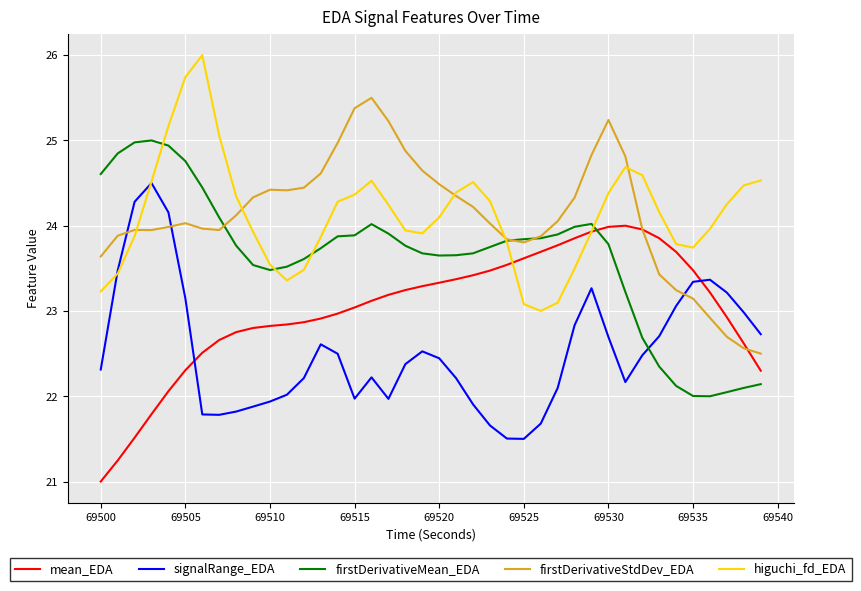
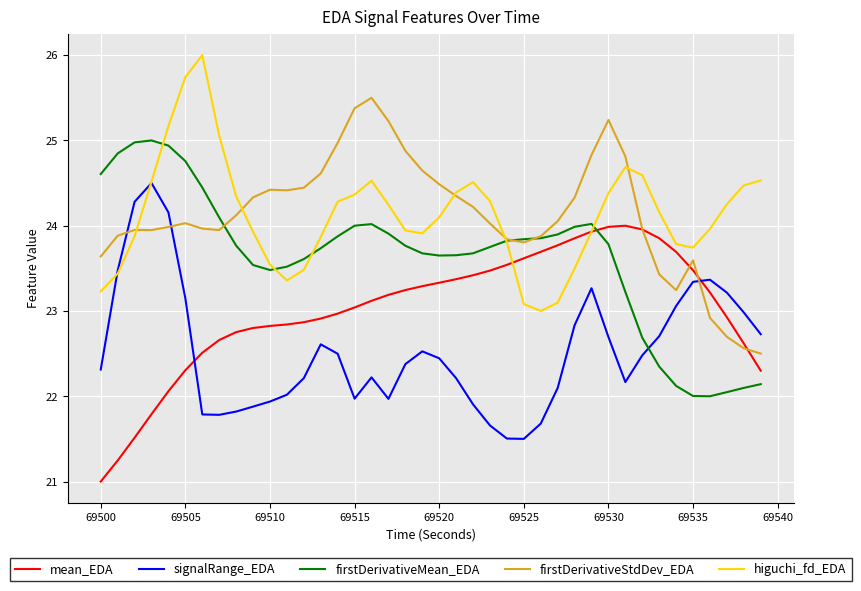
firstDerivativeMean_EDA, 69515: 23.9 -> 24.0
firstDerivativeStdDev_EDA, 69535: 23.1 -> 23.6
